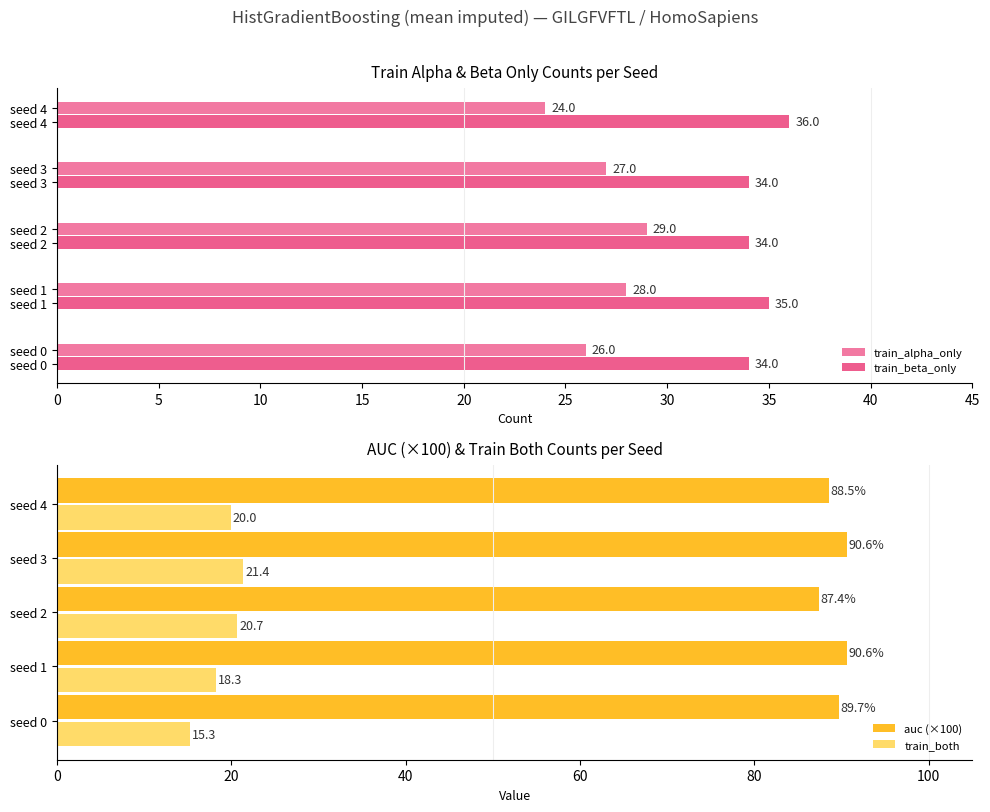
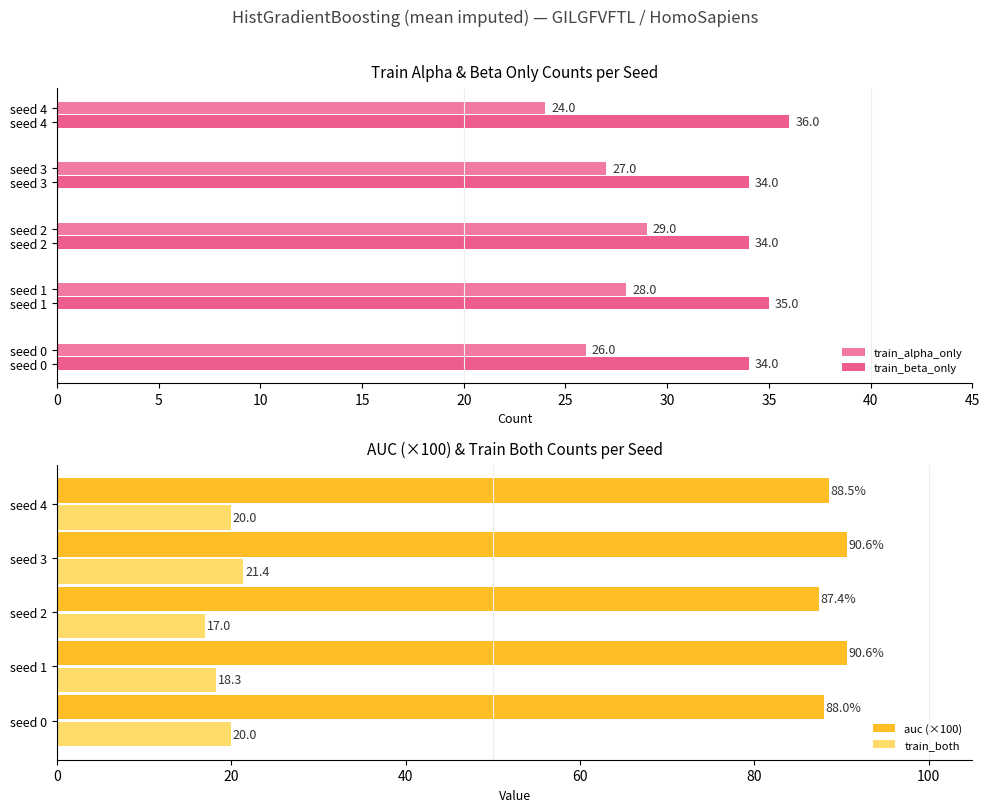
AUC (×100) & Train Both Counts per Seed, train_both, seed 2: 20.7 -> 17.0
AUC (×100) & Train Both Counts per Seed, auc (×100), seed 0: 89.7% -> 88.0%
AUC (×100) & Train Both Counts per Seed, train_both, seed 0: 15.3 -> 20.0
